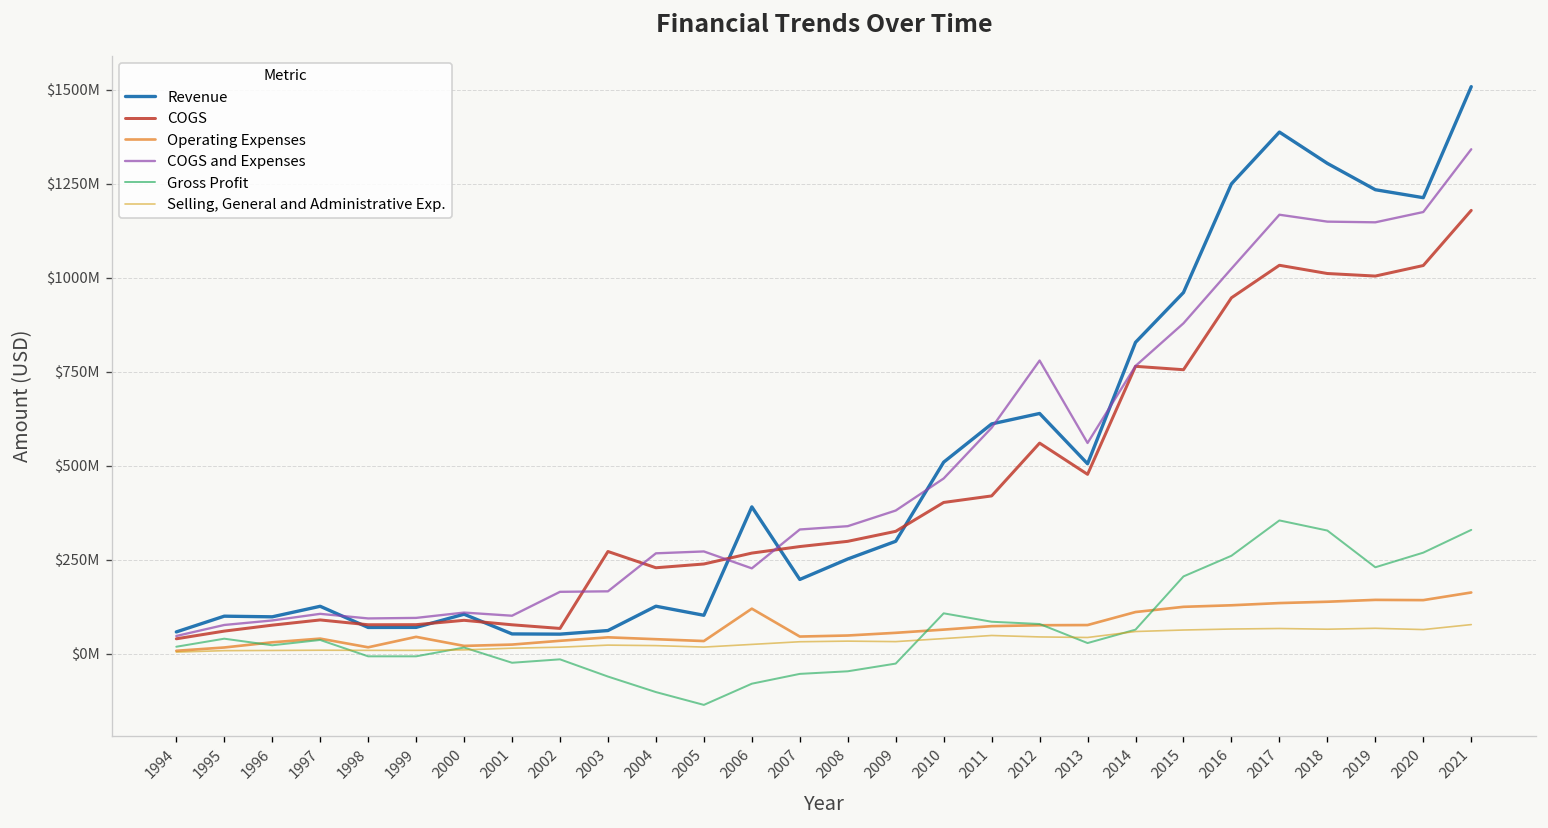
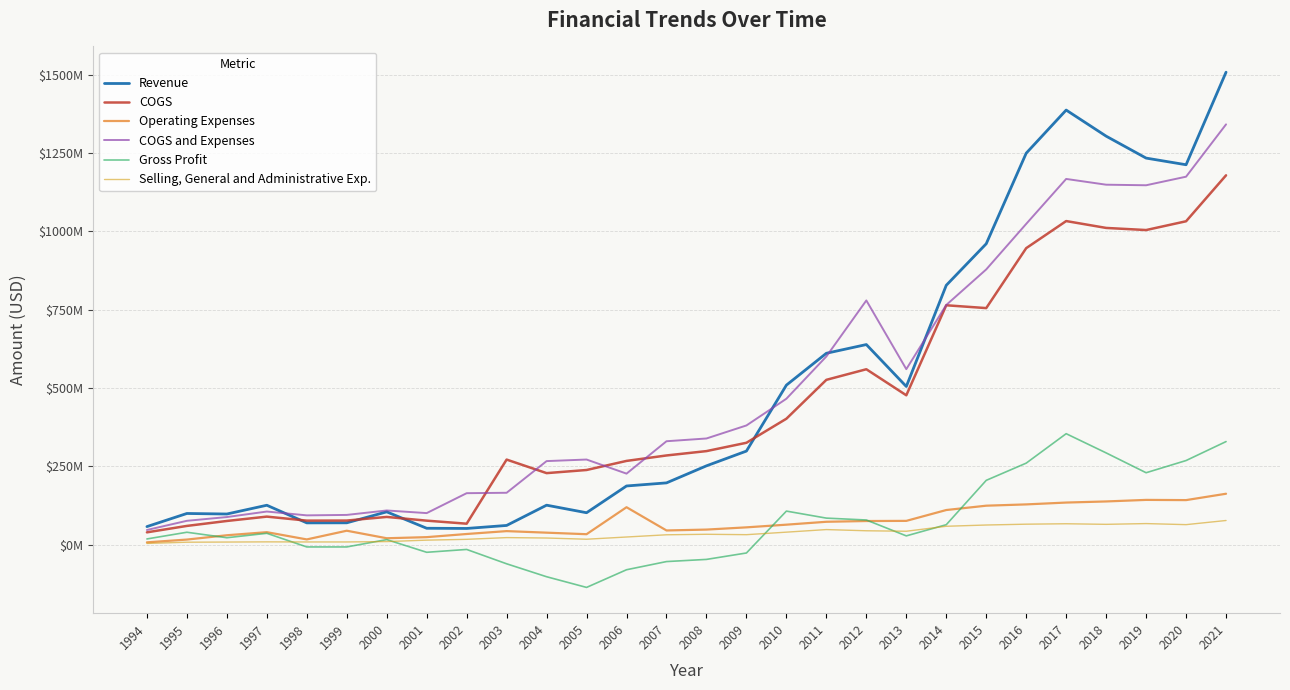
Revenue, 2006: $390000000 -> $190000000
COGS, 2011: $420000000 -> $530000000
Gross Profit, 2018: $330000000 -> $290000000
